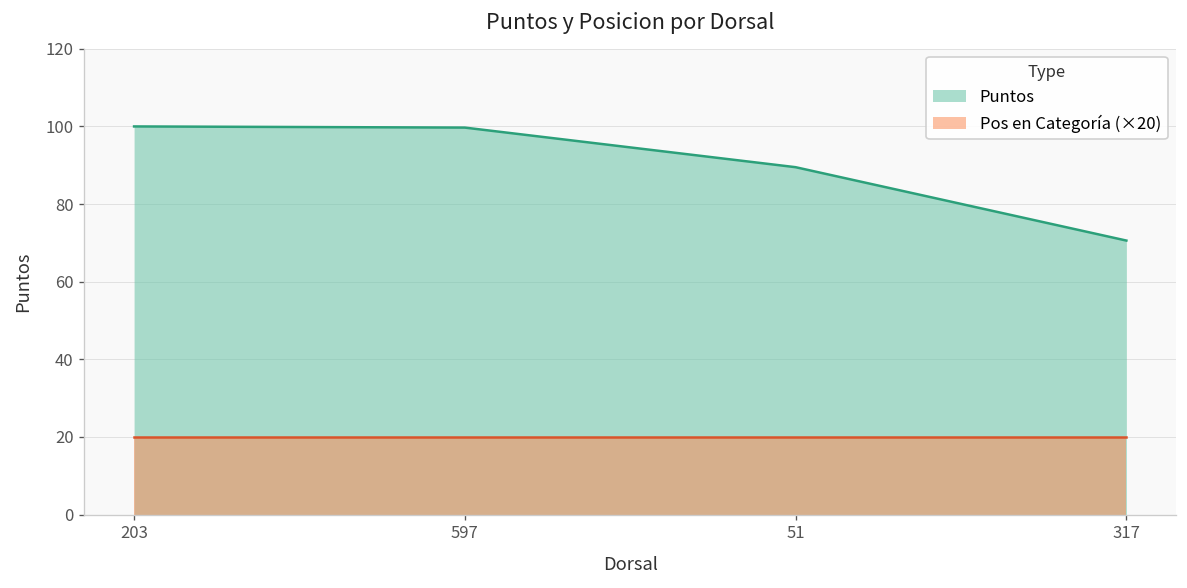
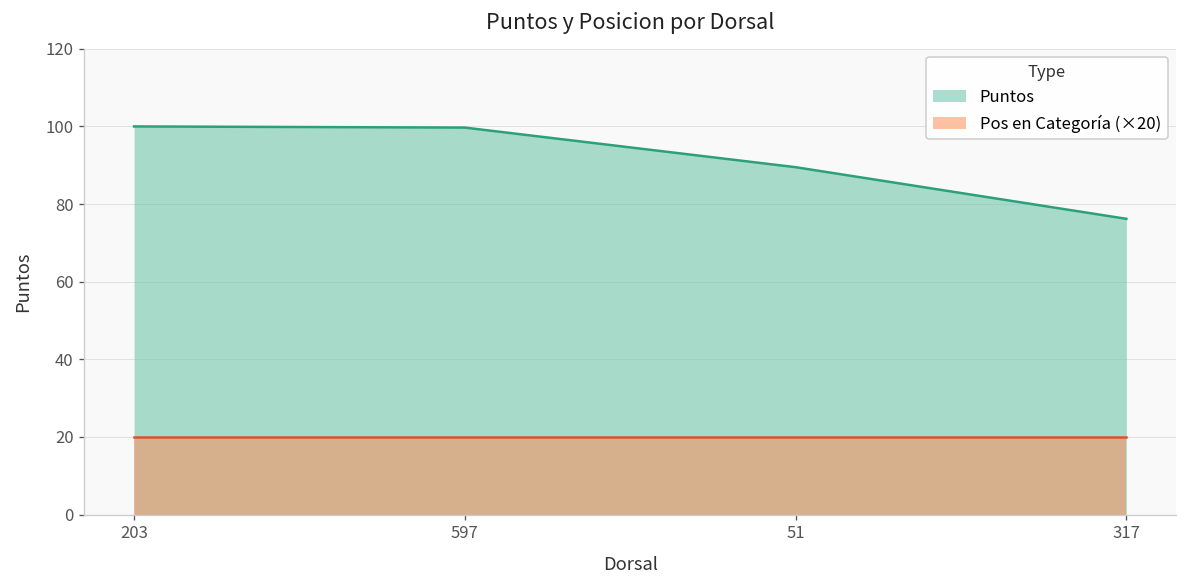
Puntos, 317: 71 -> 76
